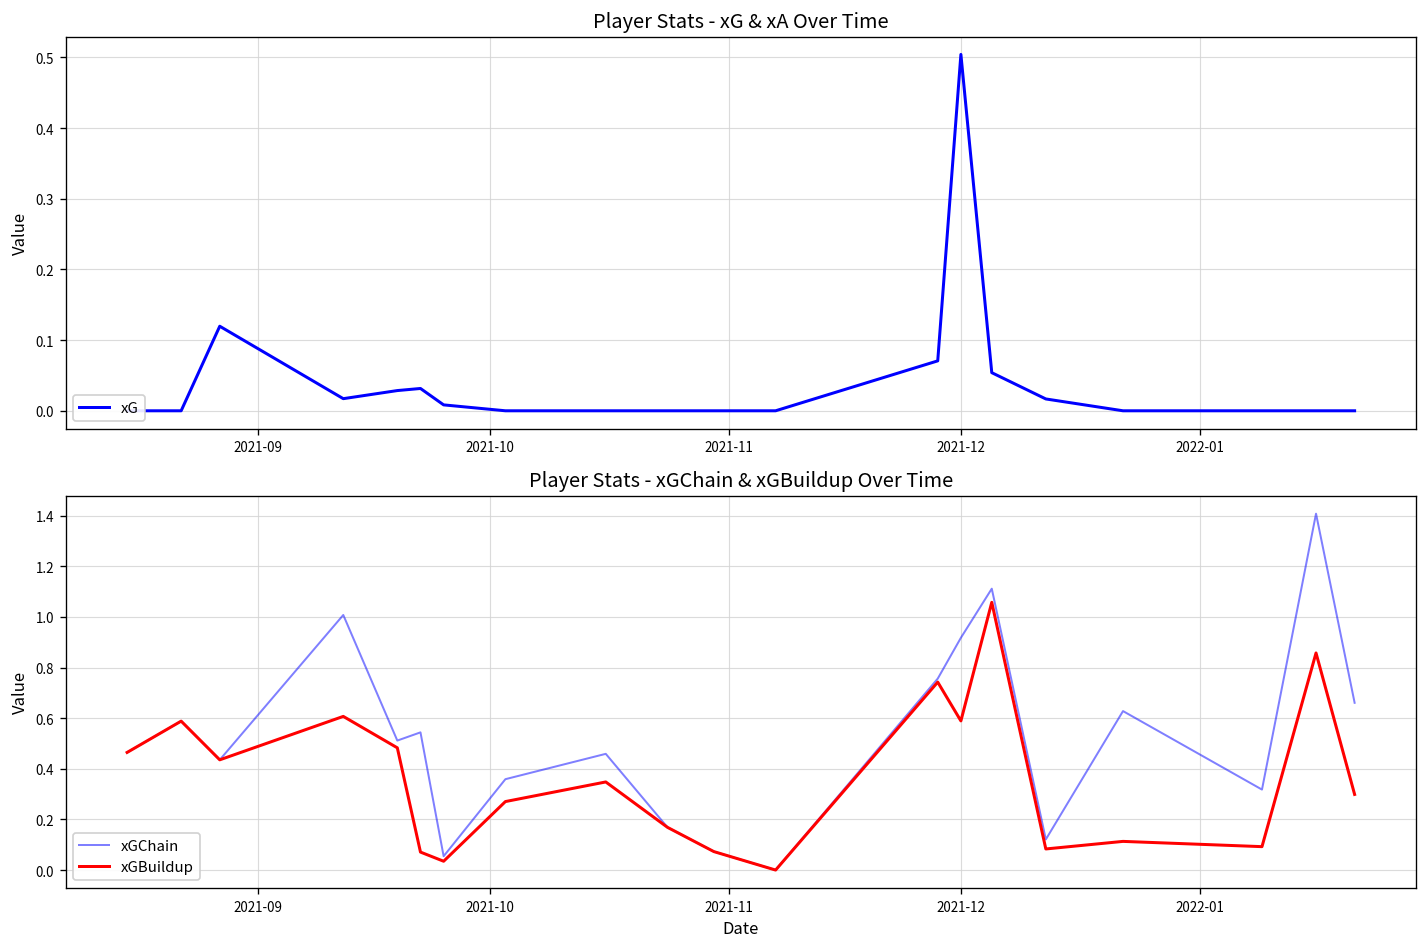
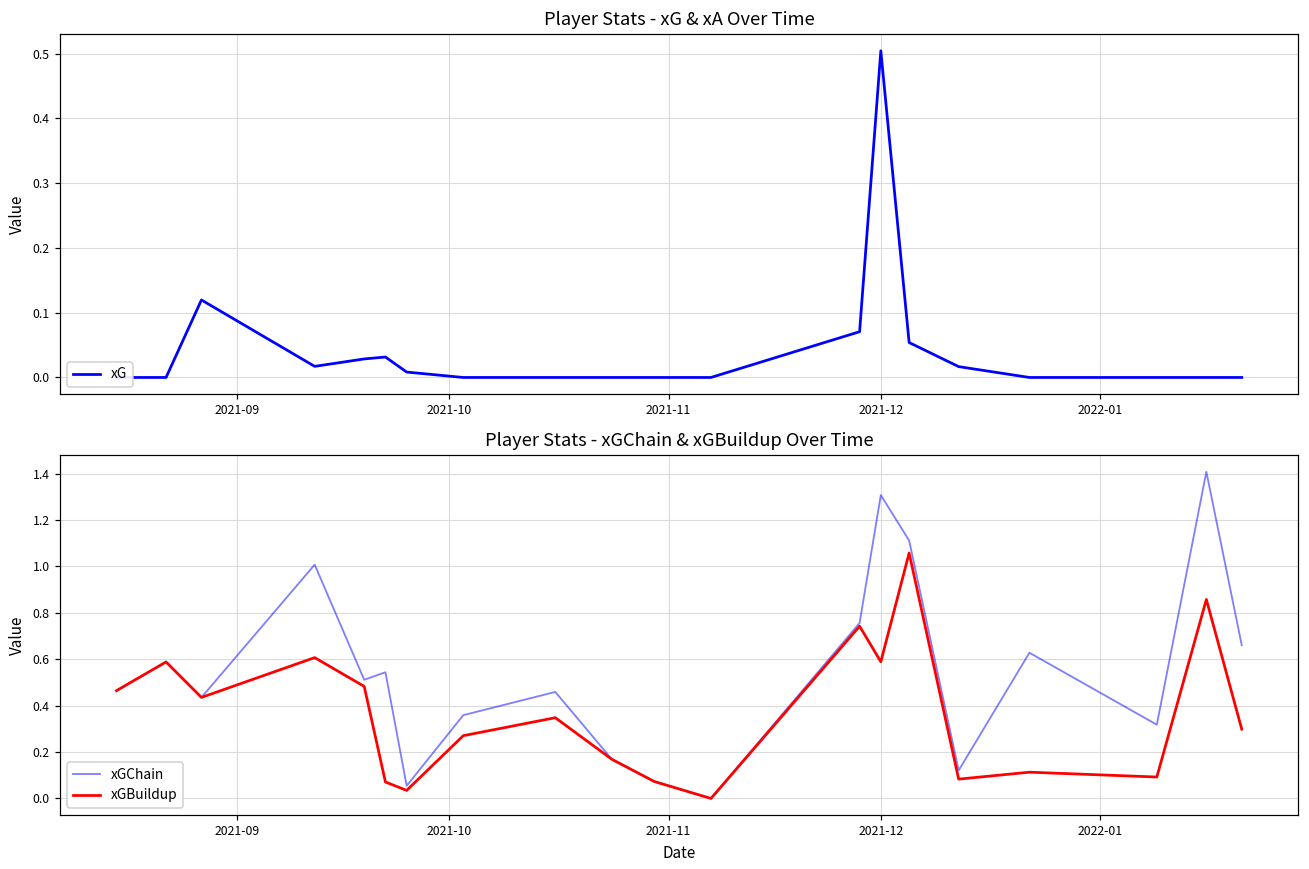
Player Stats - xGChain & xGBuildup Over Time, xGChain, 2021-12: 0.92 -> 1.31
